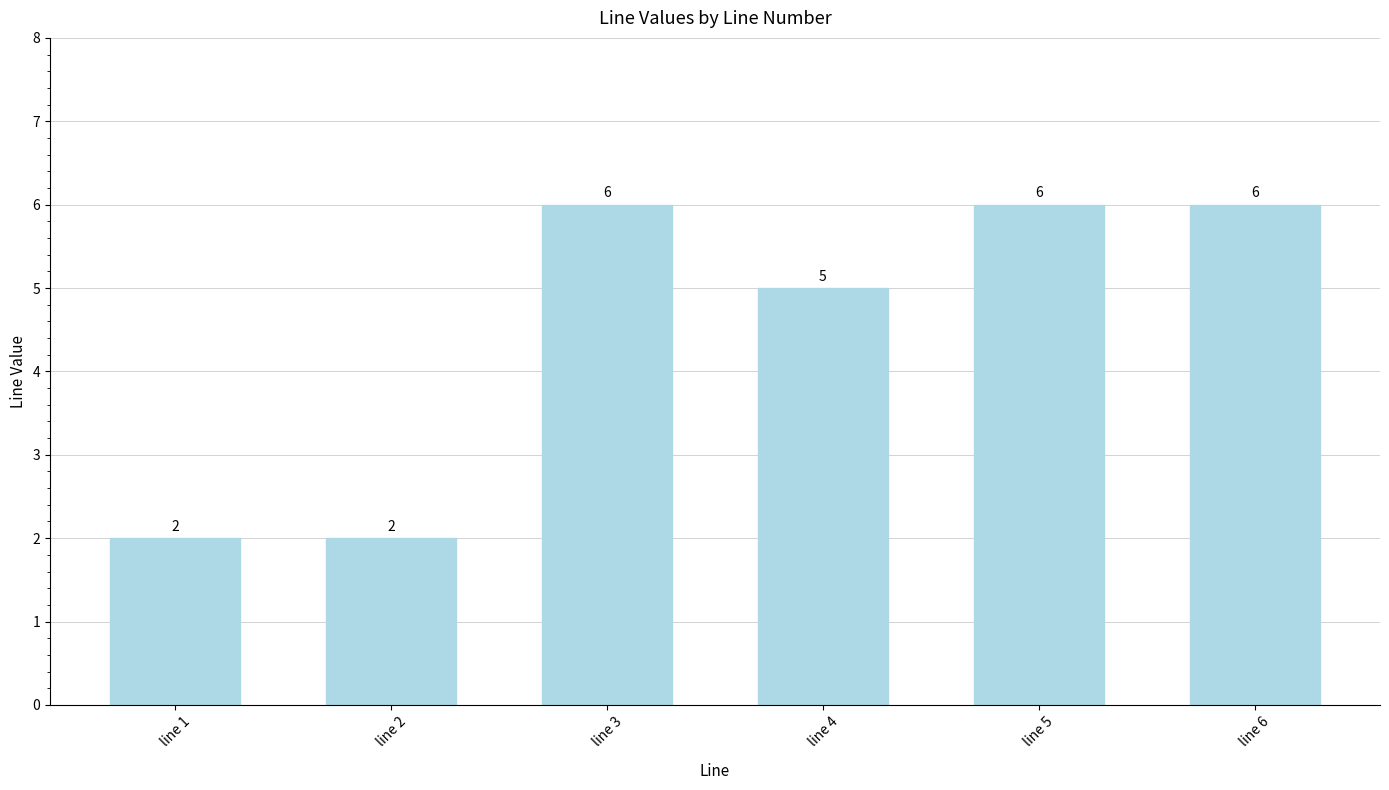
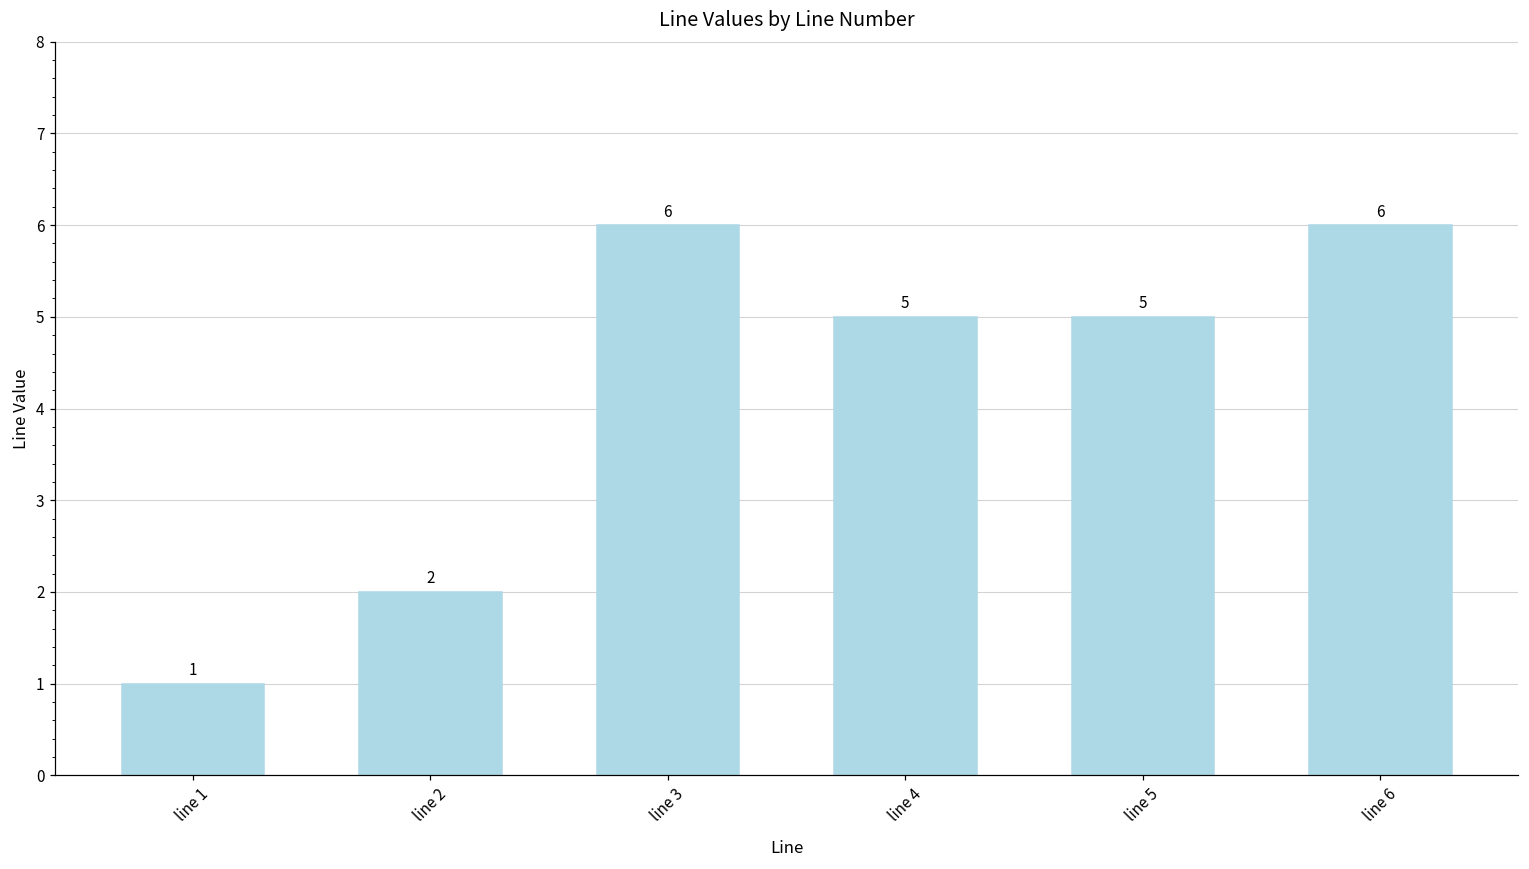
line 1: 2 -> 1
line 5: 6 -> 5
